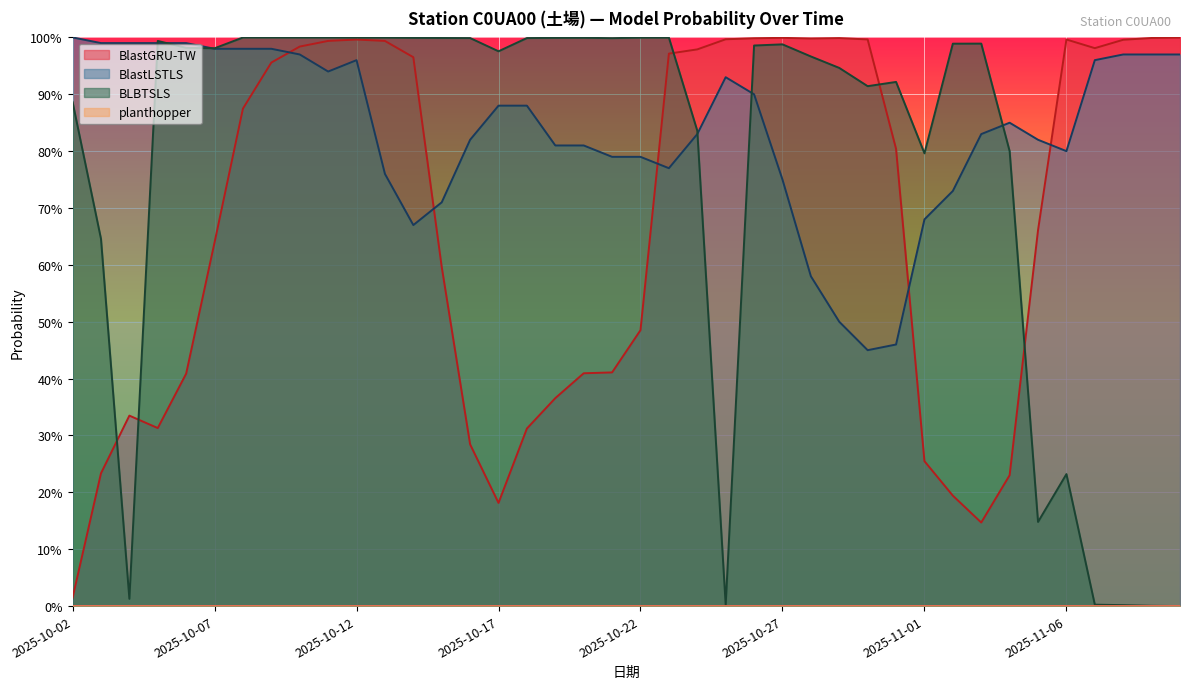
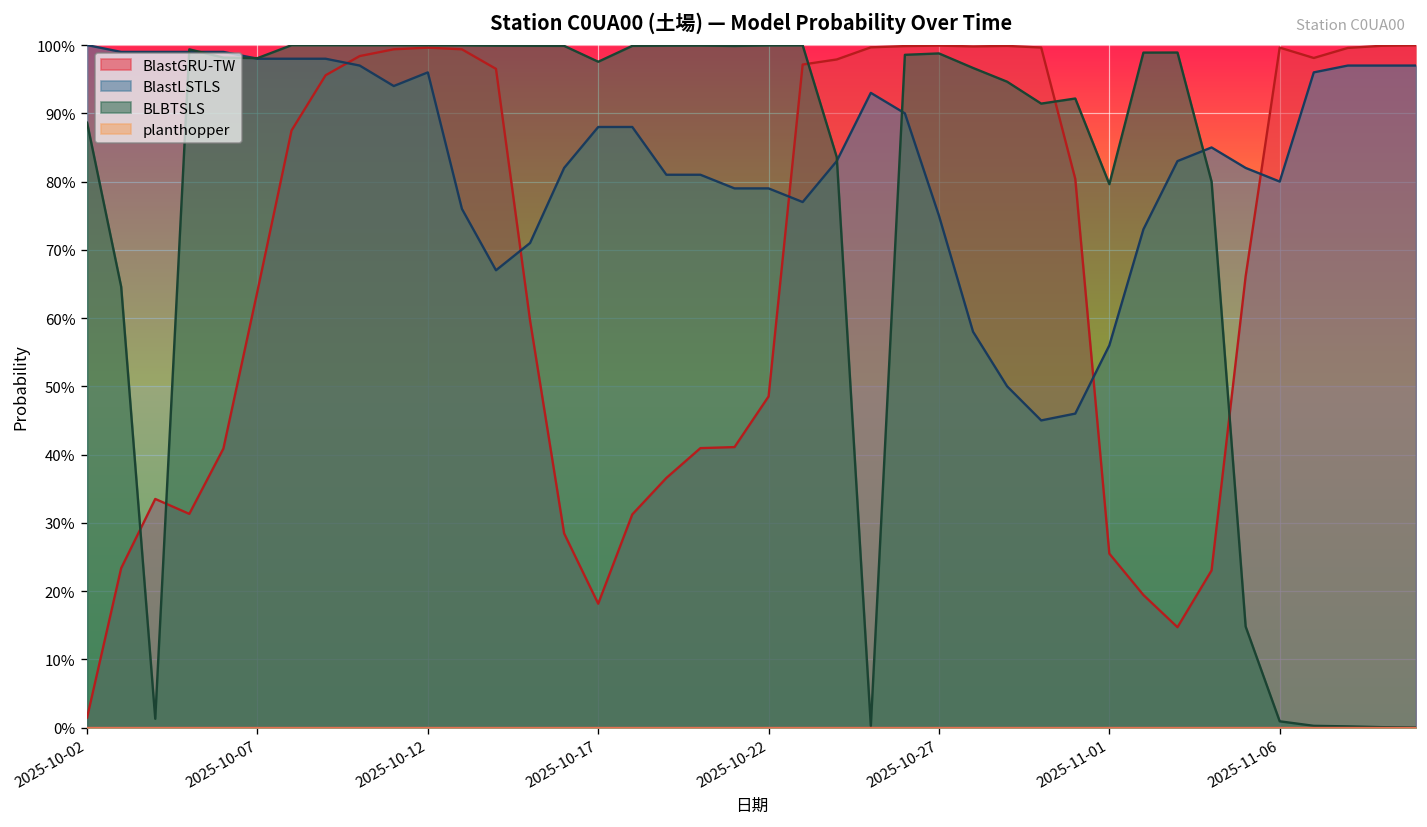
BlastLSTLS, 2025-11-01: 68% -> 56%
BLBTSLS, 2025-11-06: 23% -> 1%
